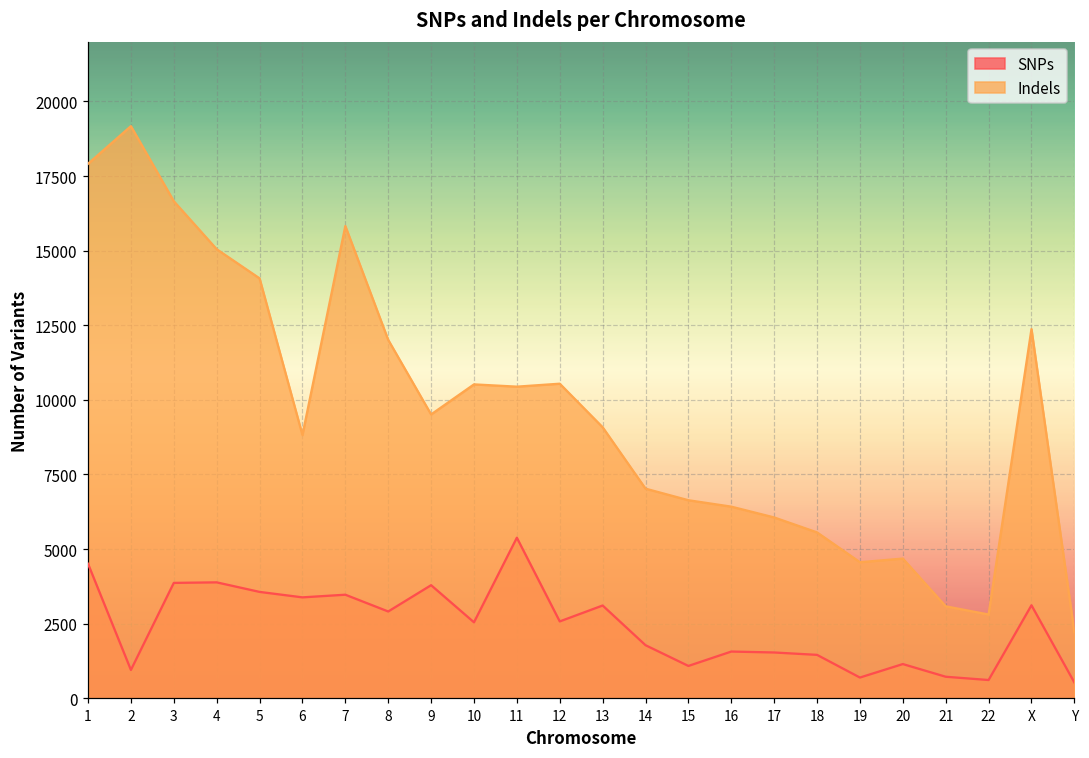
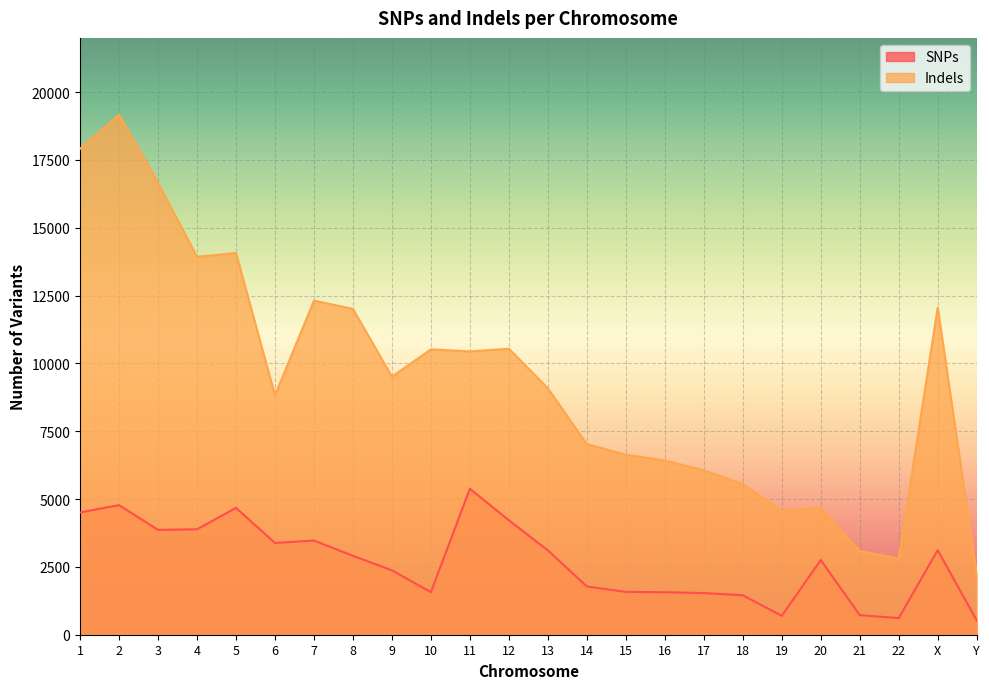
SNPs, 2: 1000 -> 4800
Indels, 4: 15000 -> 13900
SNPs, 5: 3600 -> 4700
Indels, 7: 15800 -> 12300
SNPs, 9: 3800 -> 2400
SNPs, 10: 2500 -> 1600
SNPs, 12: 2600 -> 4200
SNPs, 15: 1100 -> 1600
SNPs, 20: 1100 -> 2800
Indels, X: 12400 -> 12100
